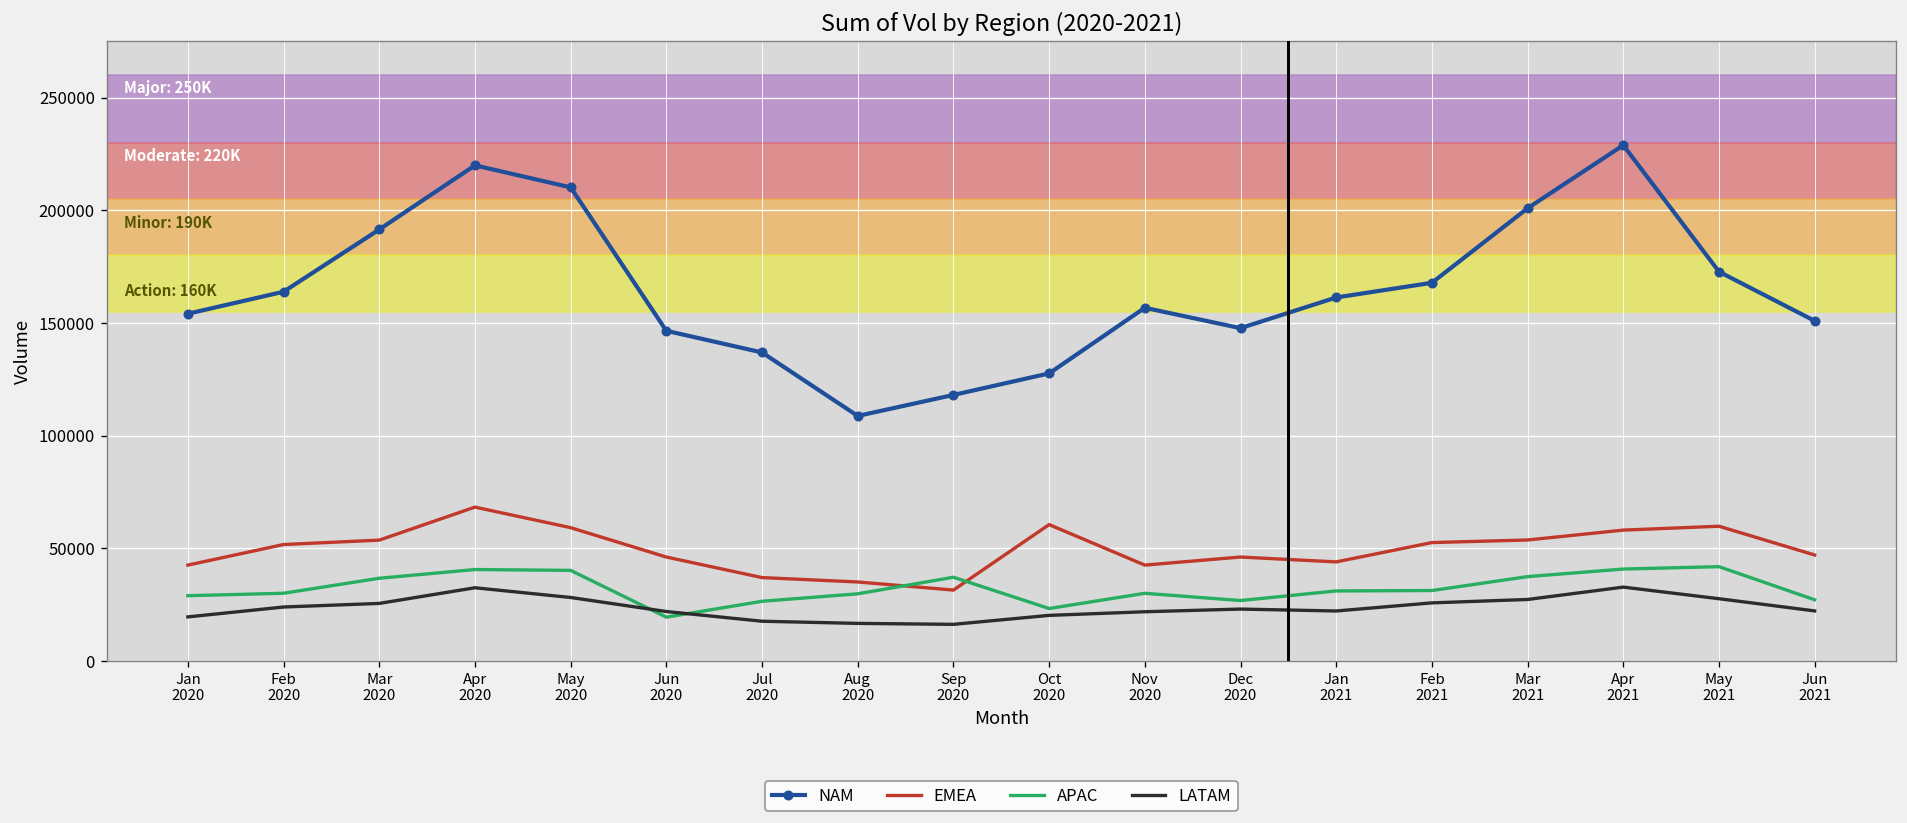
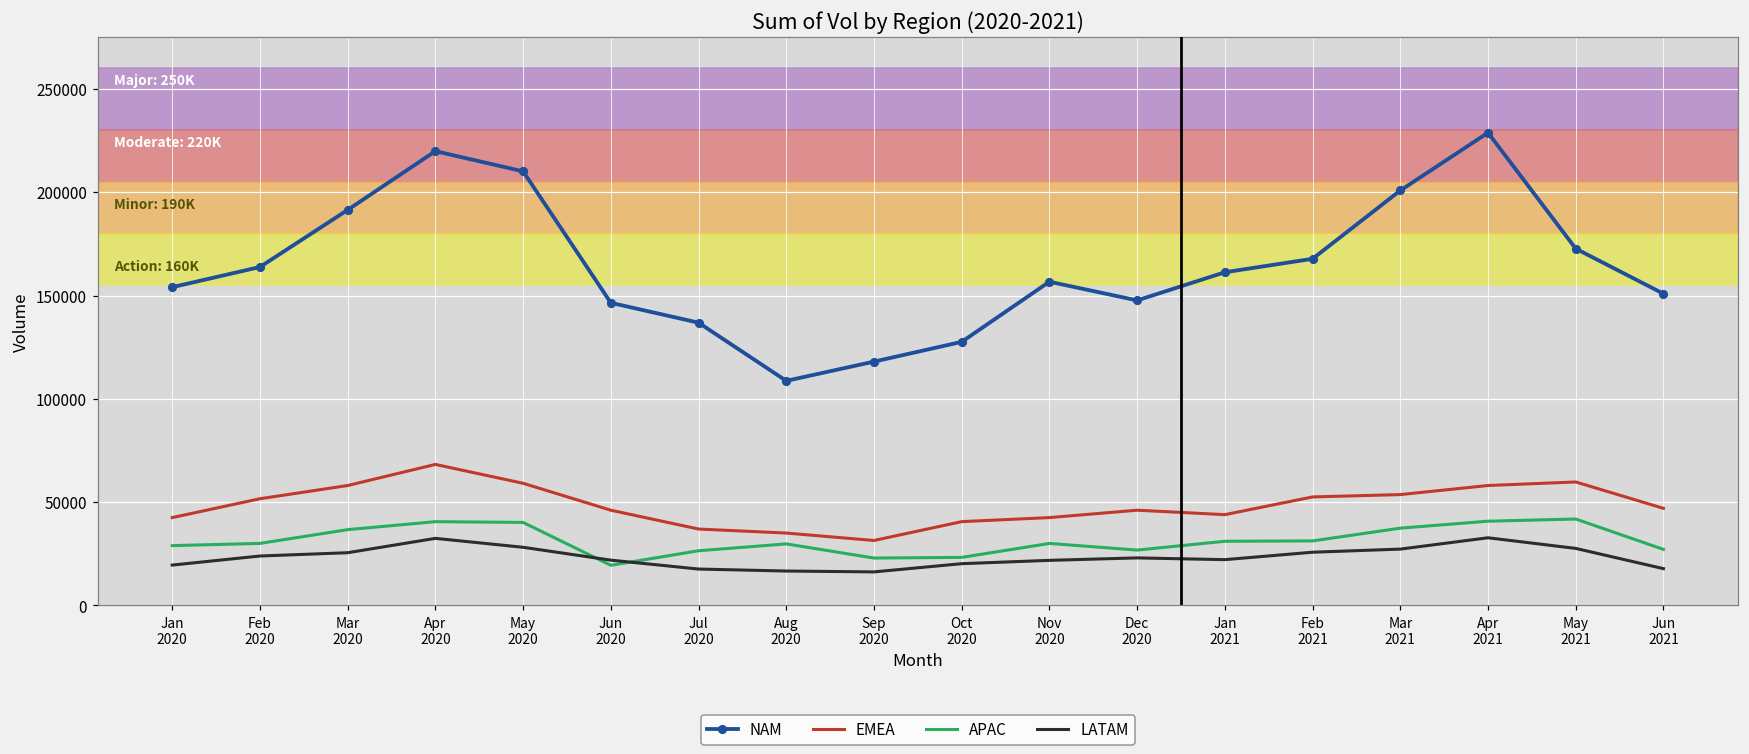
EMEA, Mar 2020: 54000 -> 58000
APAC, Sep 2020: 37000 -> 23000
EMEA, Oct 2020: 61000 -> 41000
LATAM, Jun 2021: 22000 -> 18000
